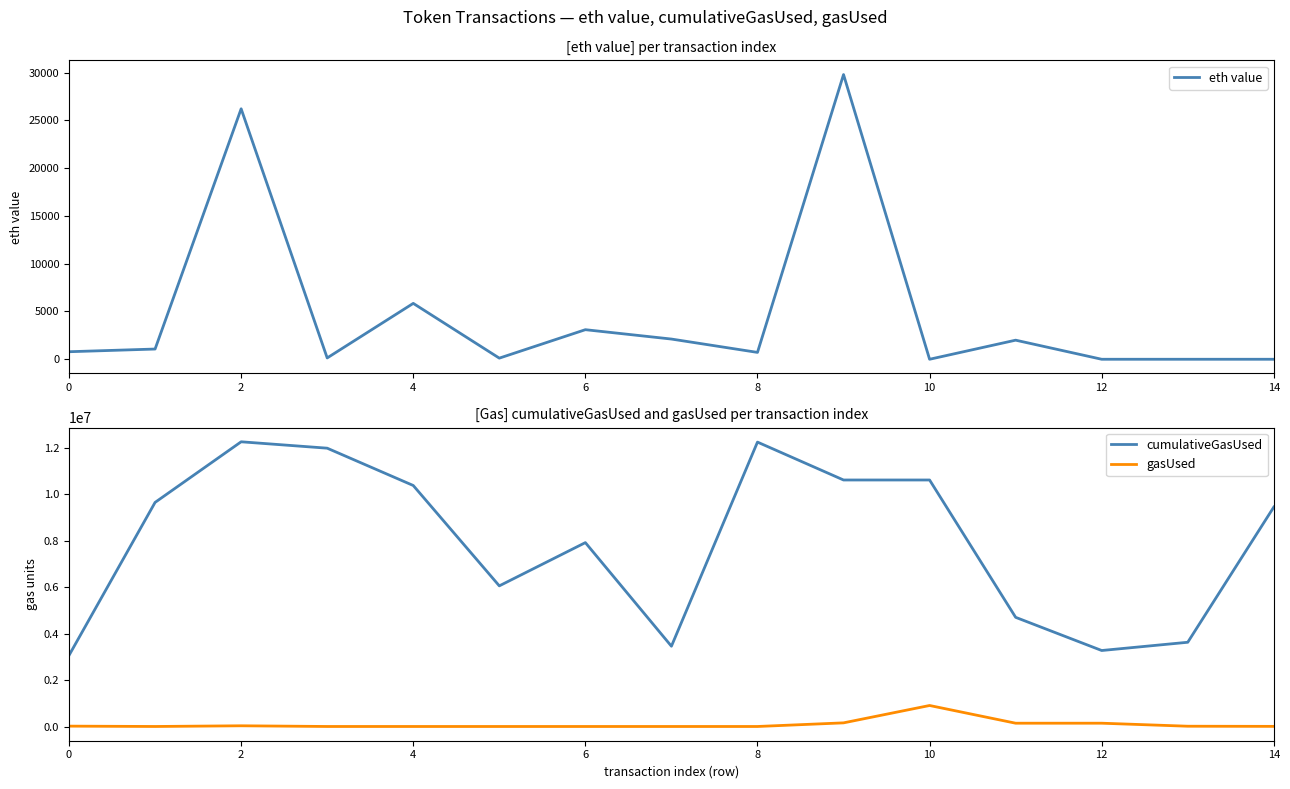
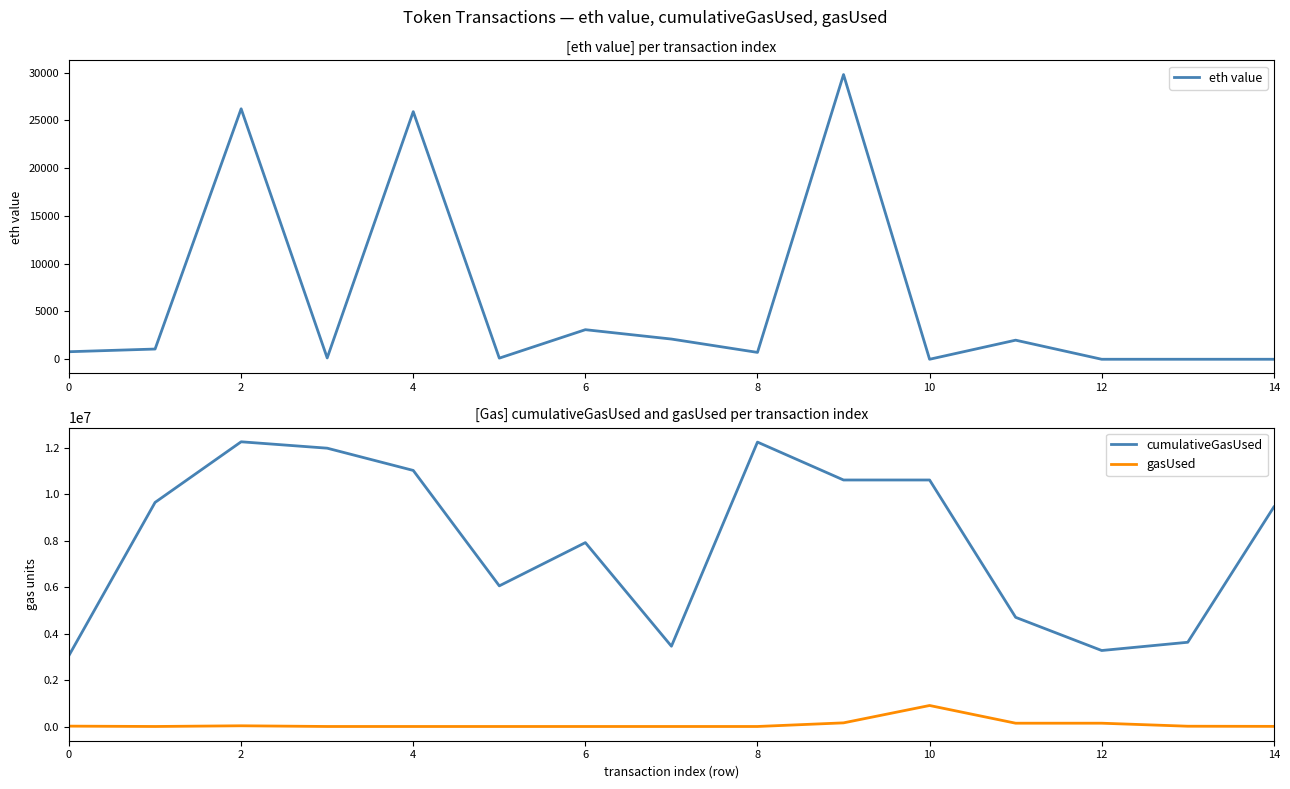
[eth value] per transaction index, 4: 6000 -> 26000
[Gas] cumulativeGasUsed and gasUsed per transaction index, cumulativeGasUsed, 4: 10400000 -> 11000000
